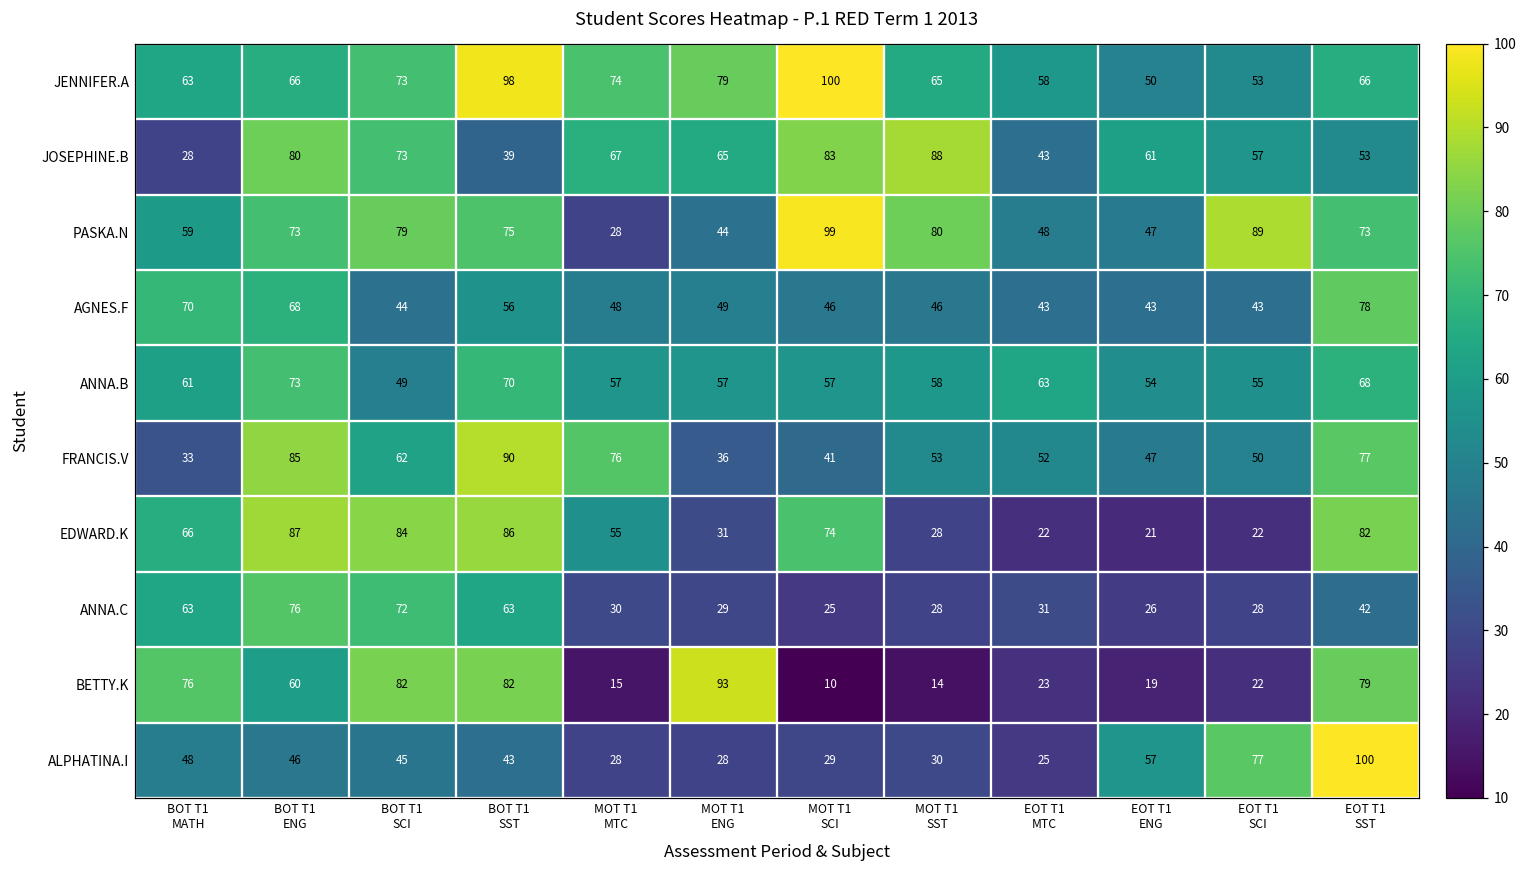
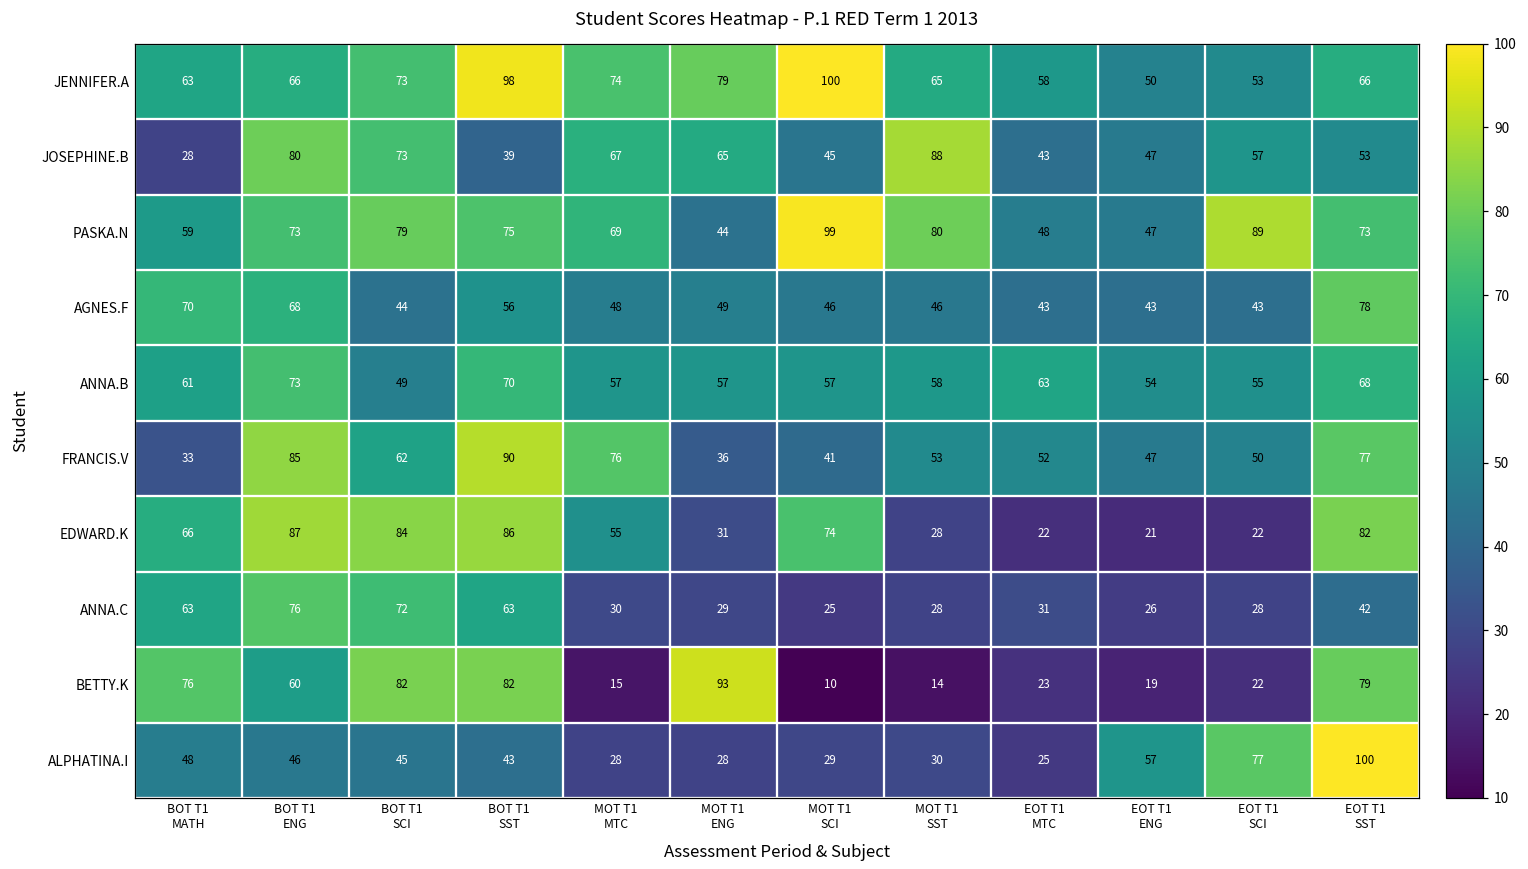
JOSEPHINE.B, MOT T1 SCI: 83 -> 45
JOSEPHINE.B, EOT T1 ENG: 61 -> 47
PASKA.N, MOT T1 MTC: 28 -> 69
